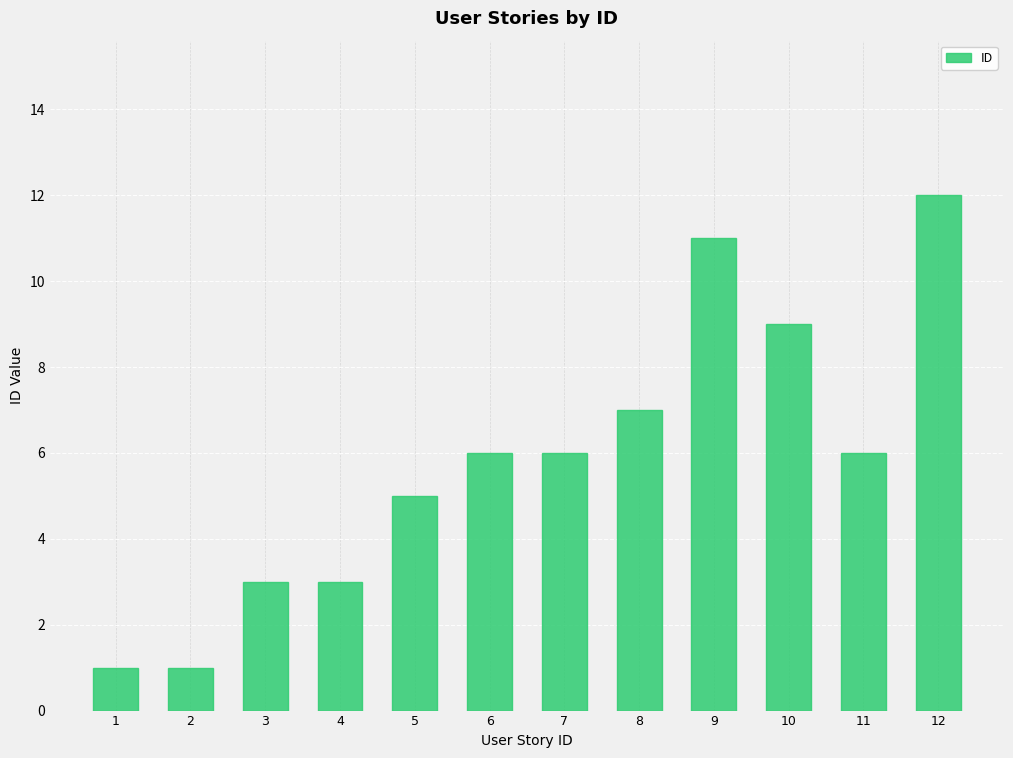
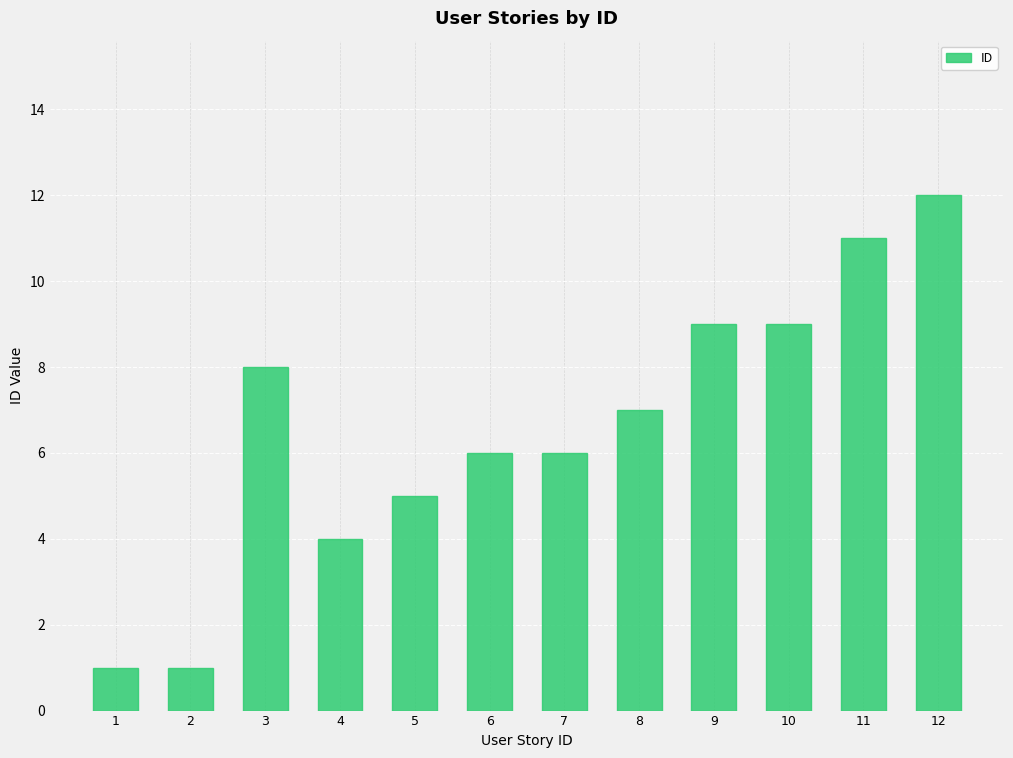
3: 3 -> 8
4: 3 -> 4
9: 11 -> 9
11: 6 -> 11
